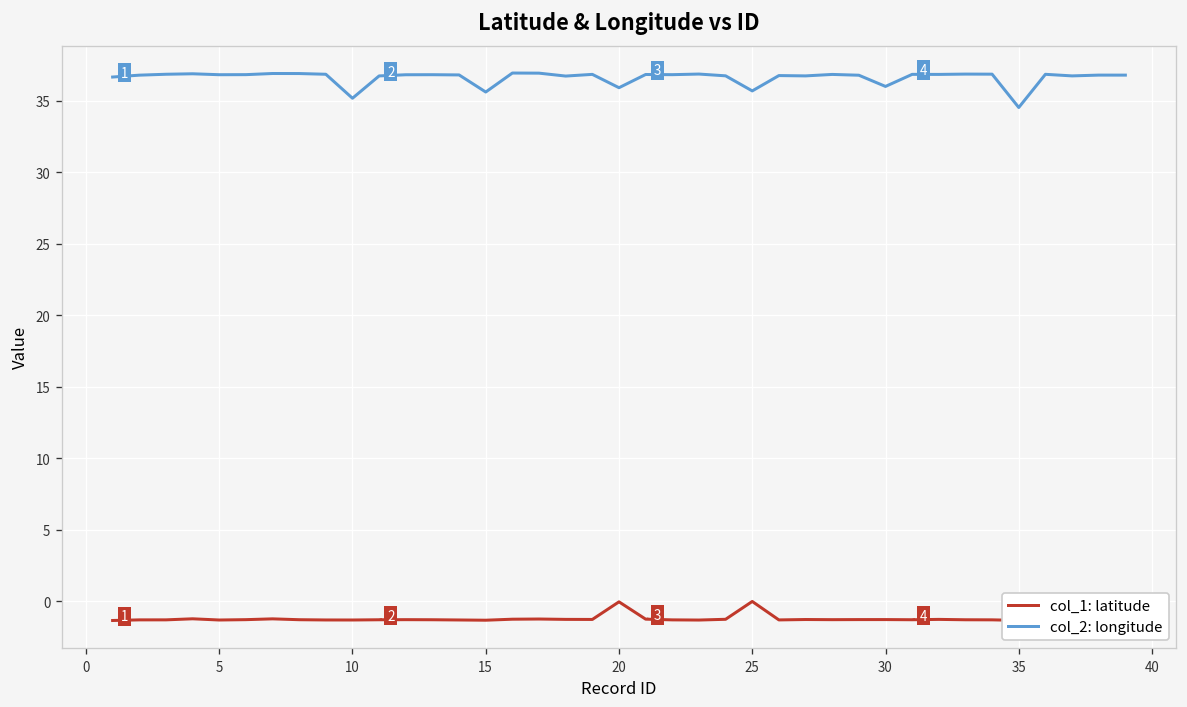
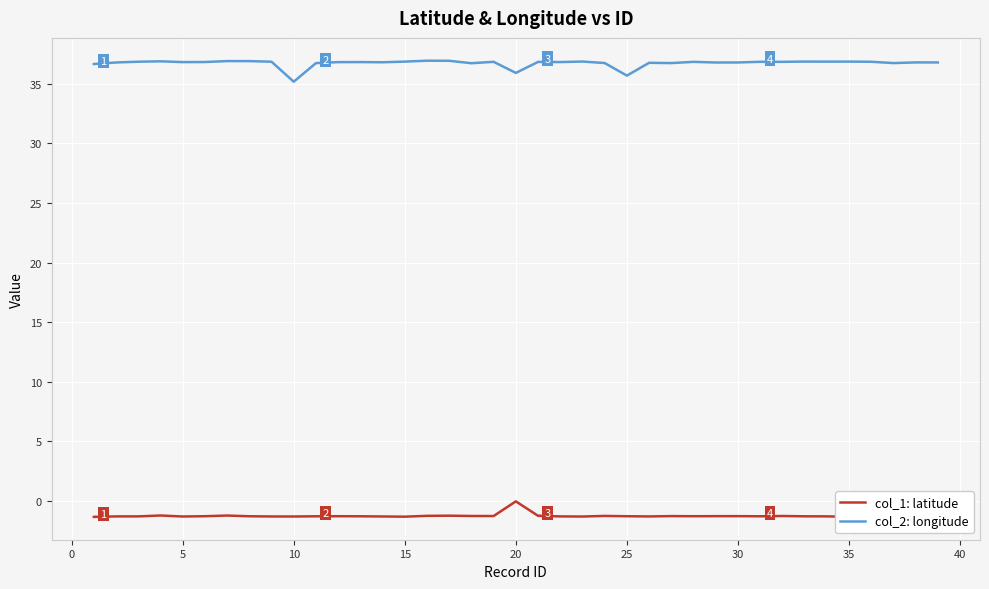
col_2: longitude, 15: 35.6 -> 36.9
col_1: latitude, 25: 0.0 -> -1.3
col_2: longitude, 30: 36.0 -> 36.8
col_2: longitude, 35: 34.5 -> 36.9
